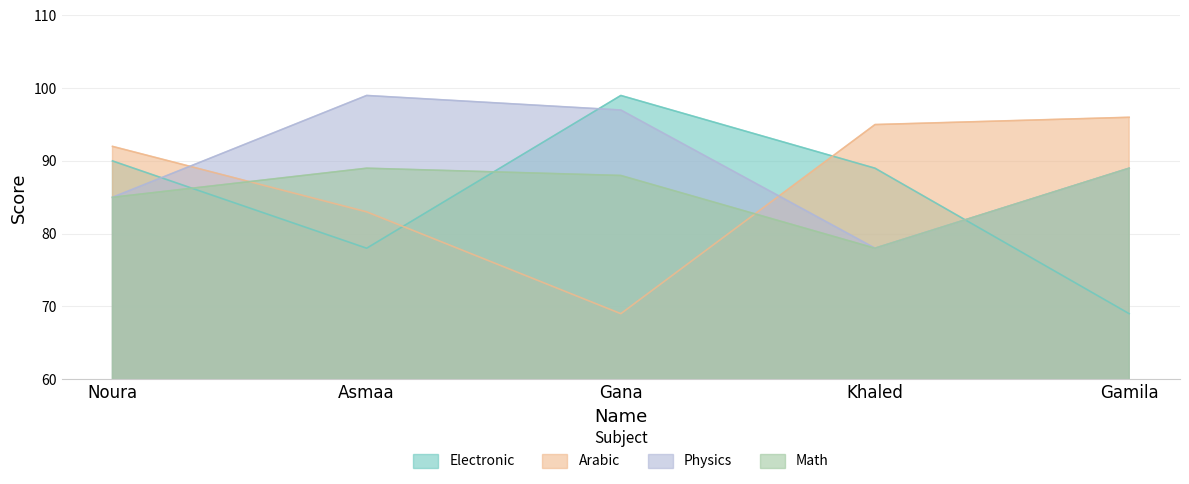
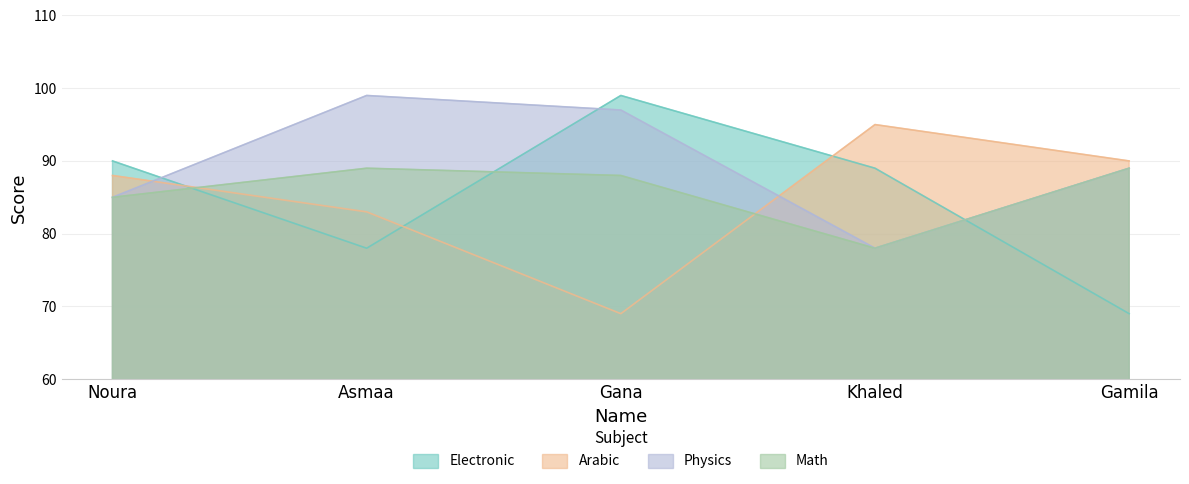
Arabic, Noura: 92 -> 88
Arabic, Gamila: 96 -> 90
